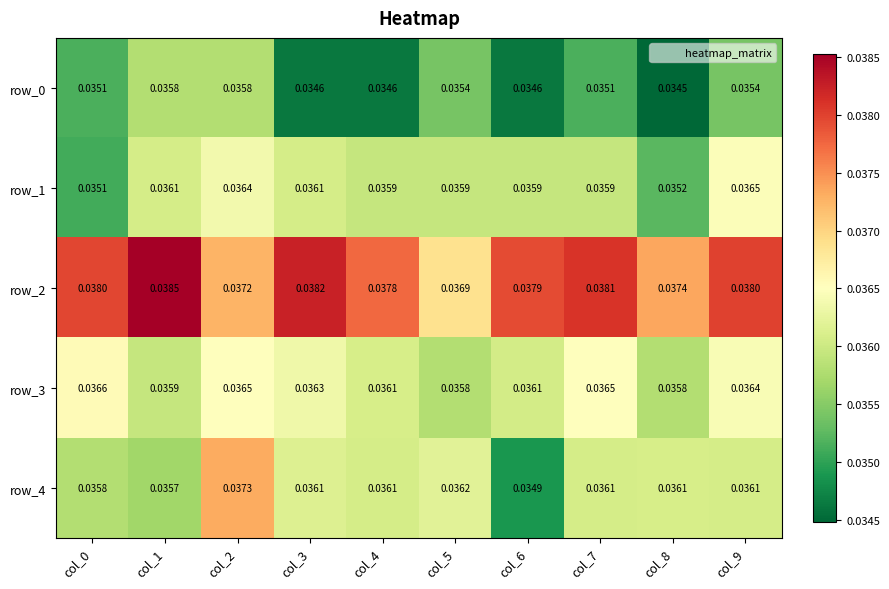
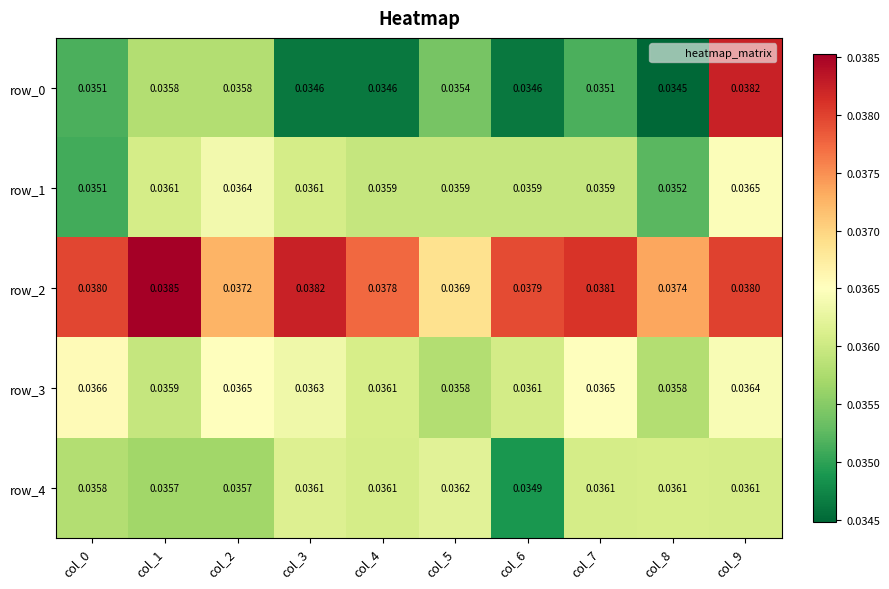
row_0, col_9: 0.0354 -> 0.0382
row_4, col_2: 0.0373 -> 0.0357
